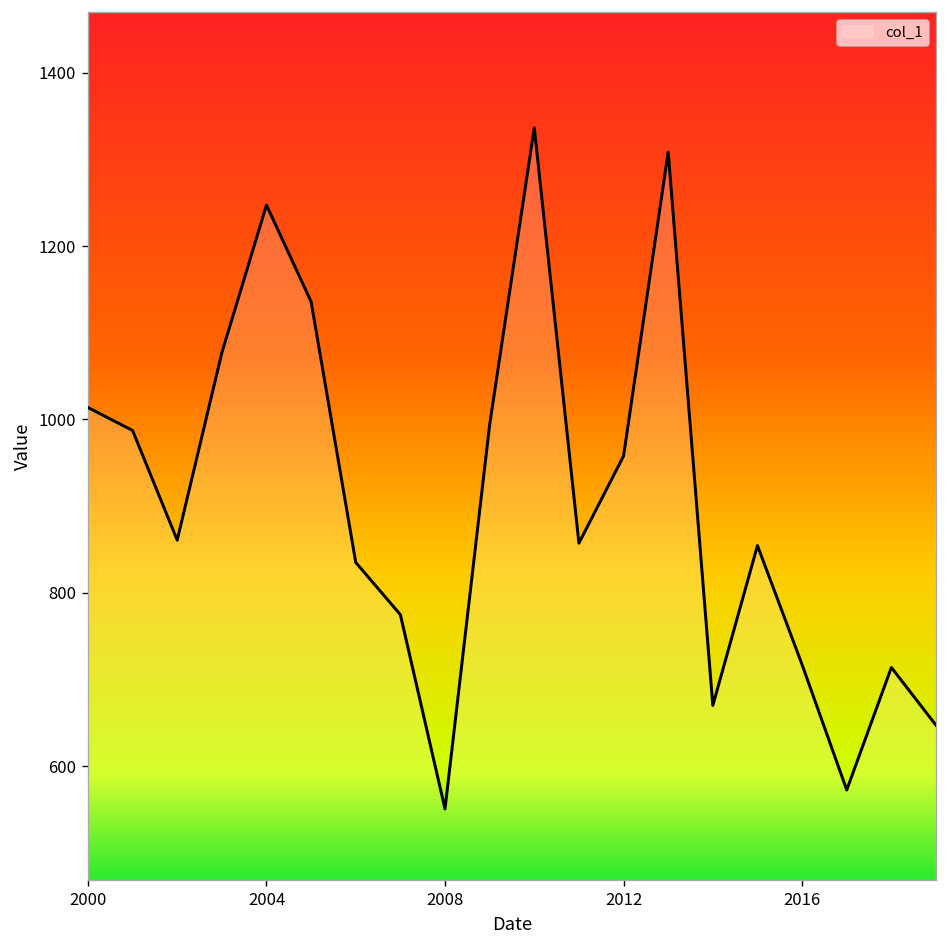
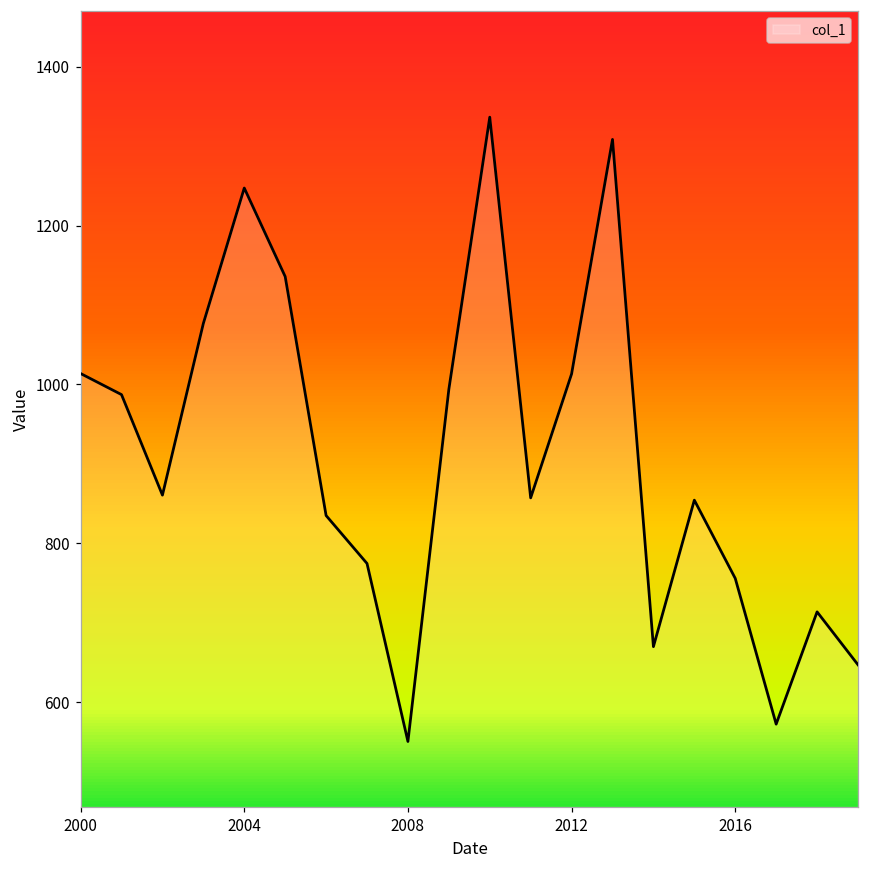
2012: 960 -> 1010
2016: 720 -> 760
